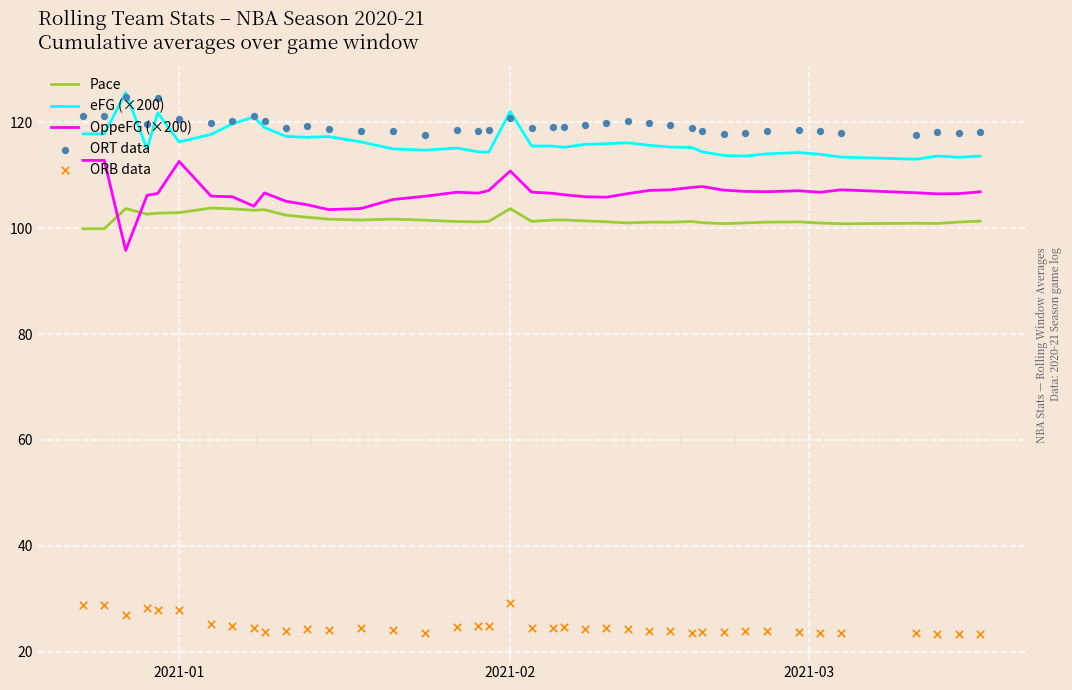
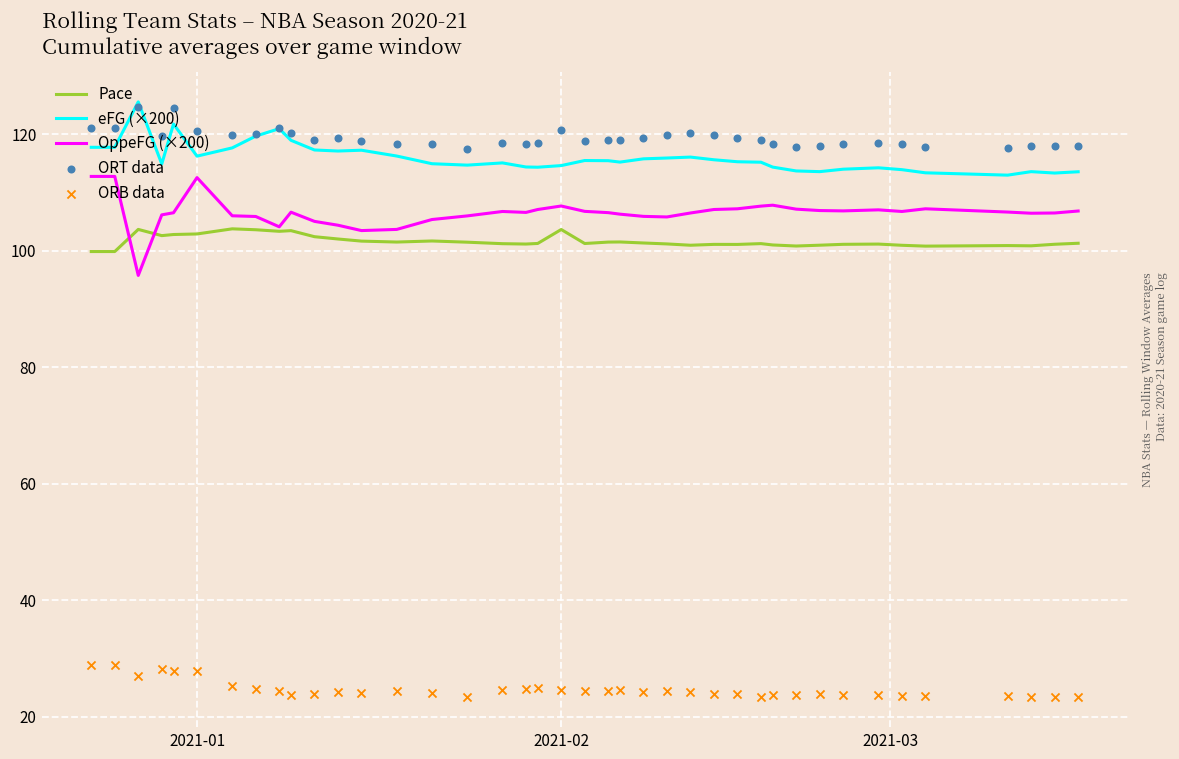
eFG (×200), 2021-02: 122 -> 115
OppeFG (×200), 2021-02: 111 -> 108
ORB data, 2021-02: 29 -> 25
